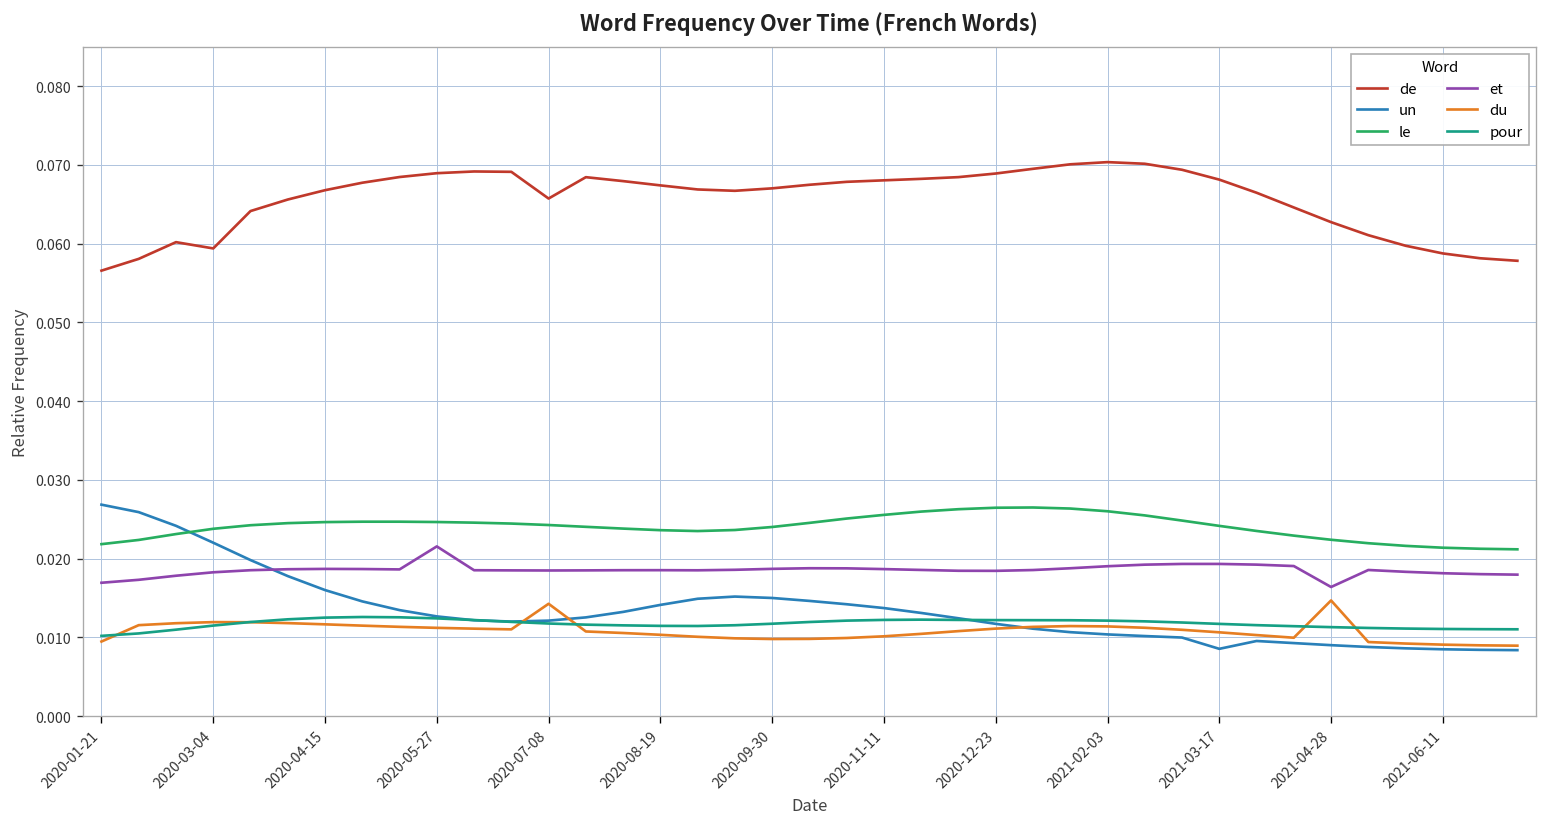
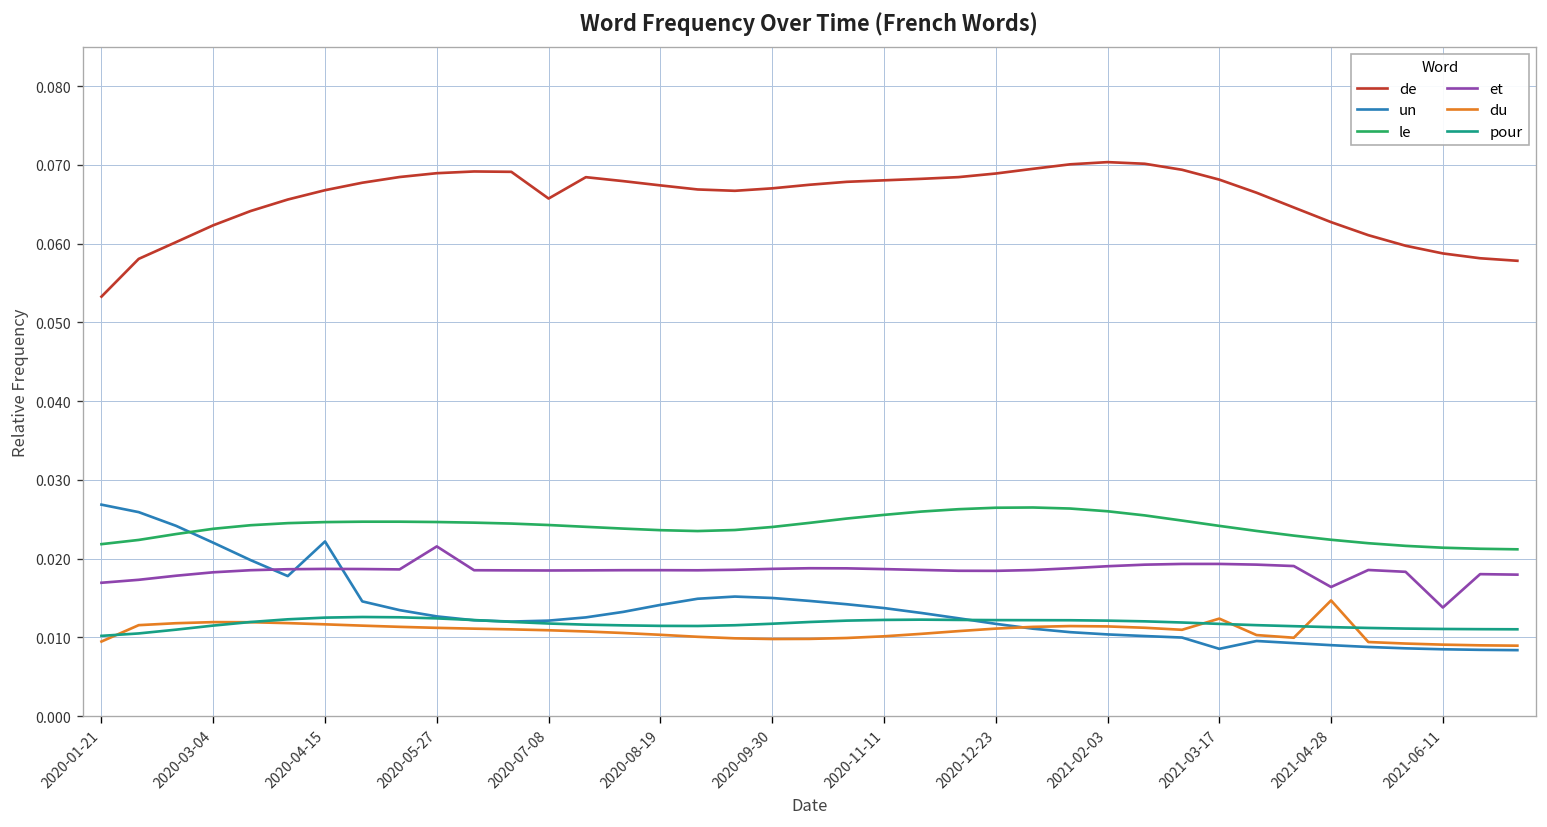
de, 2020-01-21: 0.057 -> 0.053
de, 2020-03-04: 0.059 -> 0.062
un, 2020-04-15: 0.016 -> 0.022
du, 2020-07-08: 0.014 -> 0.011
du, 2021-03-17: 0.011 -> 0.012
et, 2021-06-11: 0.018 -> 0.014
